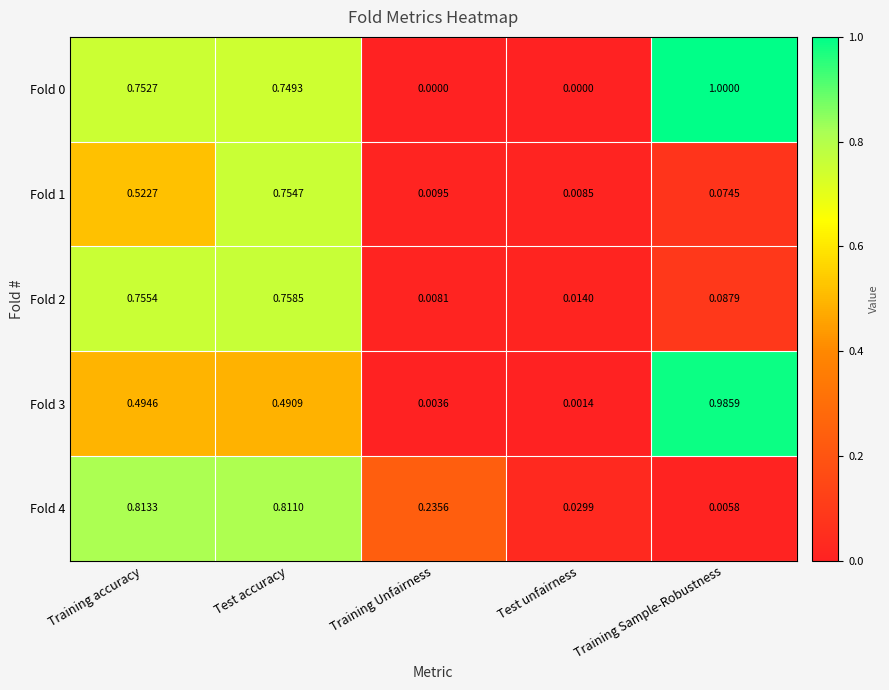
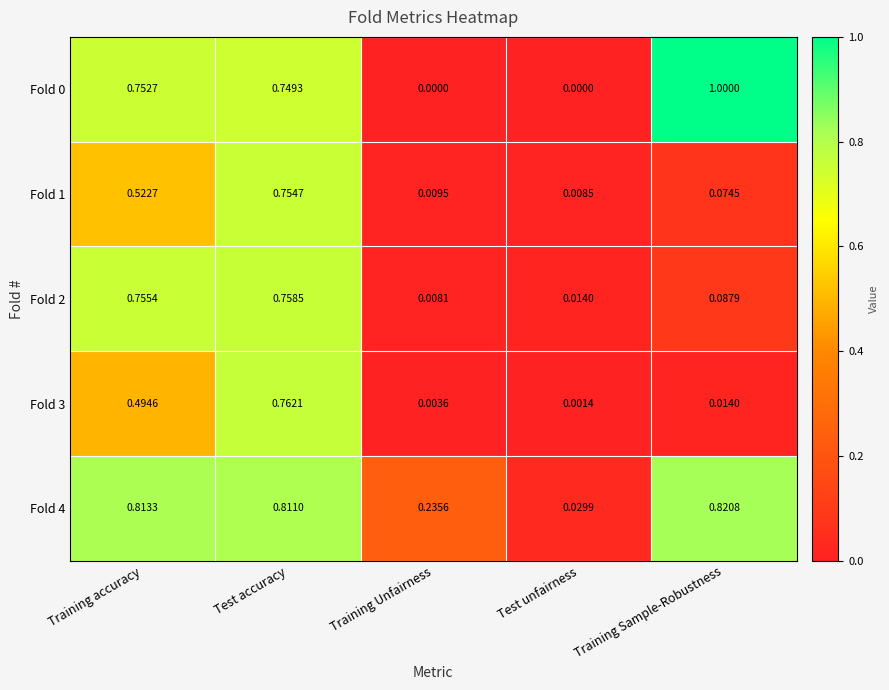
Fold 3, Test accuracy: 0.4909 -> 0.7621
Fold 3, Training Sample-Robustness: 0.9859 -> 0.0140
Fold 4, Training Sample-Robustness: 0.0058 -> 0.8208
